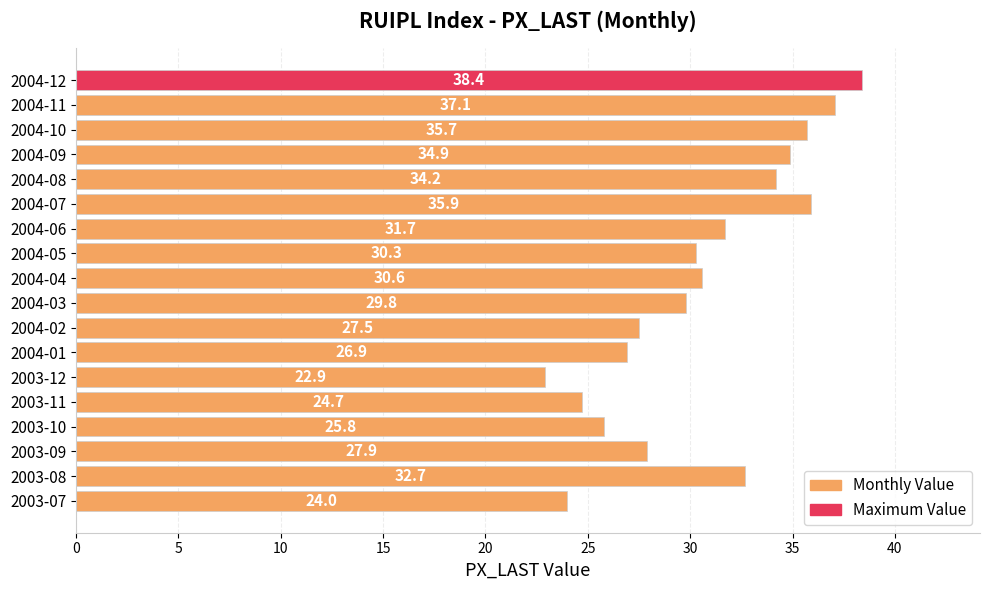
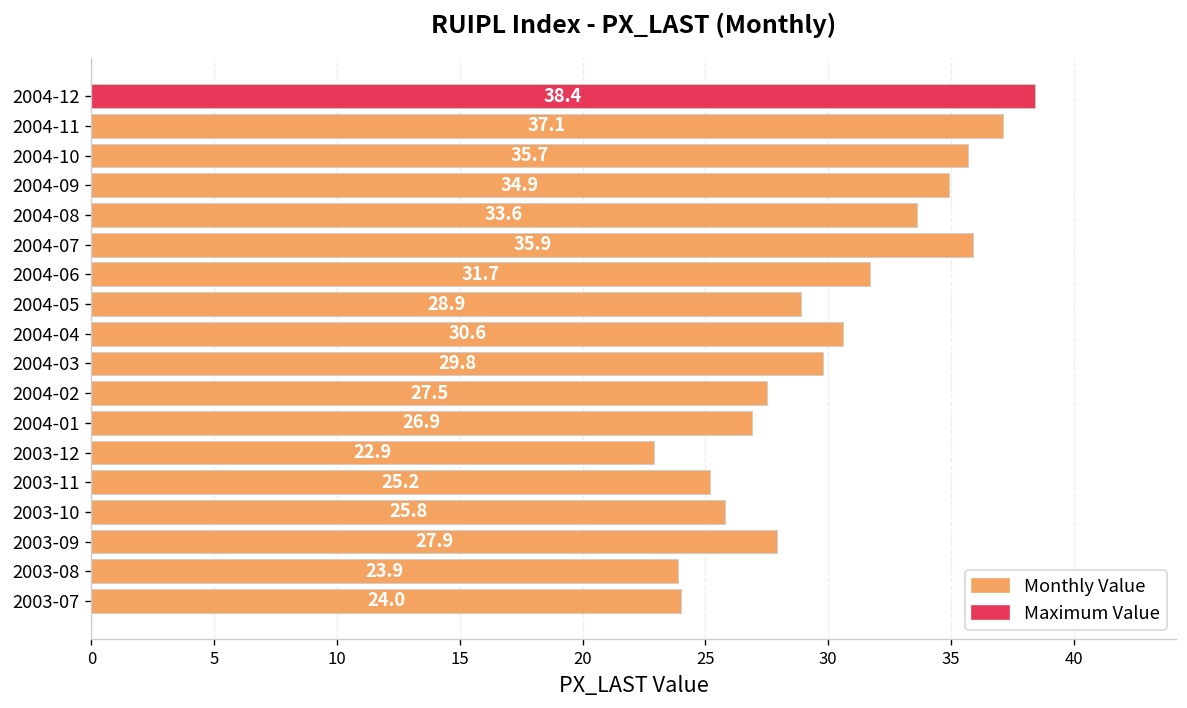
2004-08: 34.2 -> 33.6
2004-05: 30.3 -> 28.9
2003-11: 24.7 -> 25.2
2003-08: 32.7 -> 23.9
